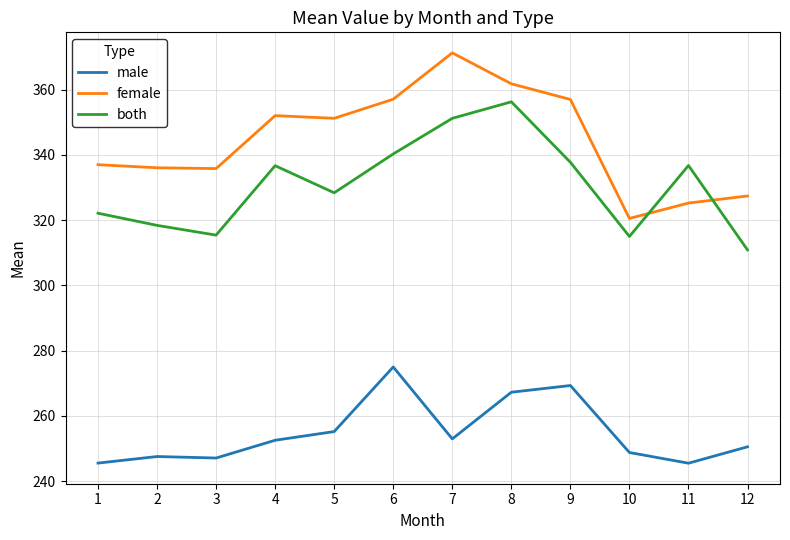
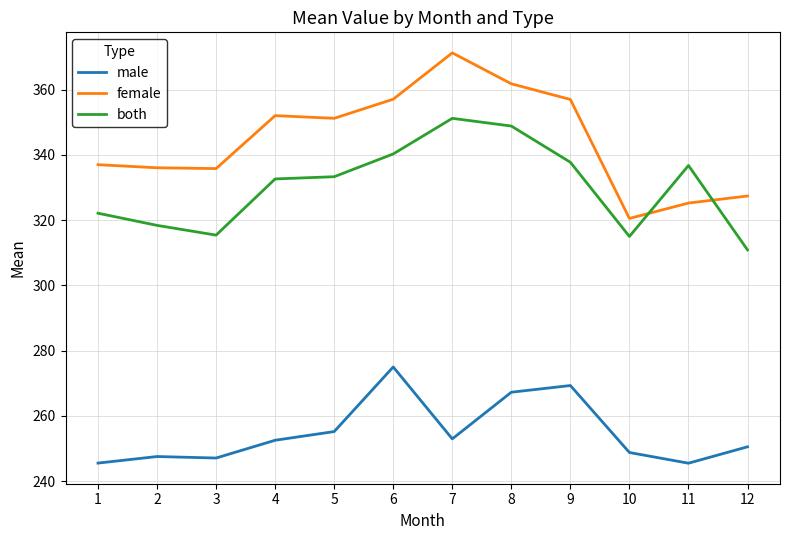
both, 4: 337 -> 333
both, 5: 328 -> 333
both, 8: 356 -> 349
